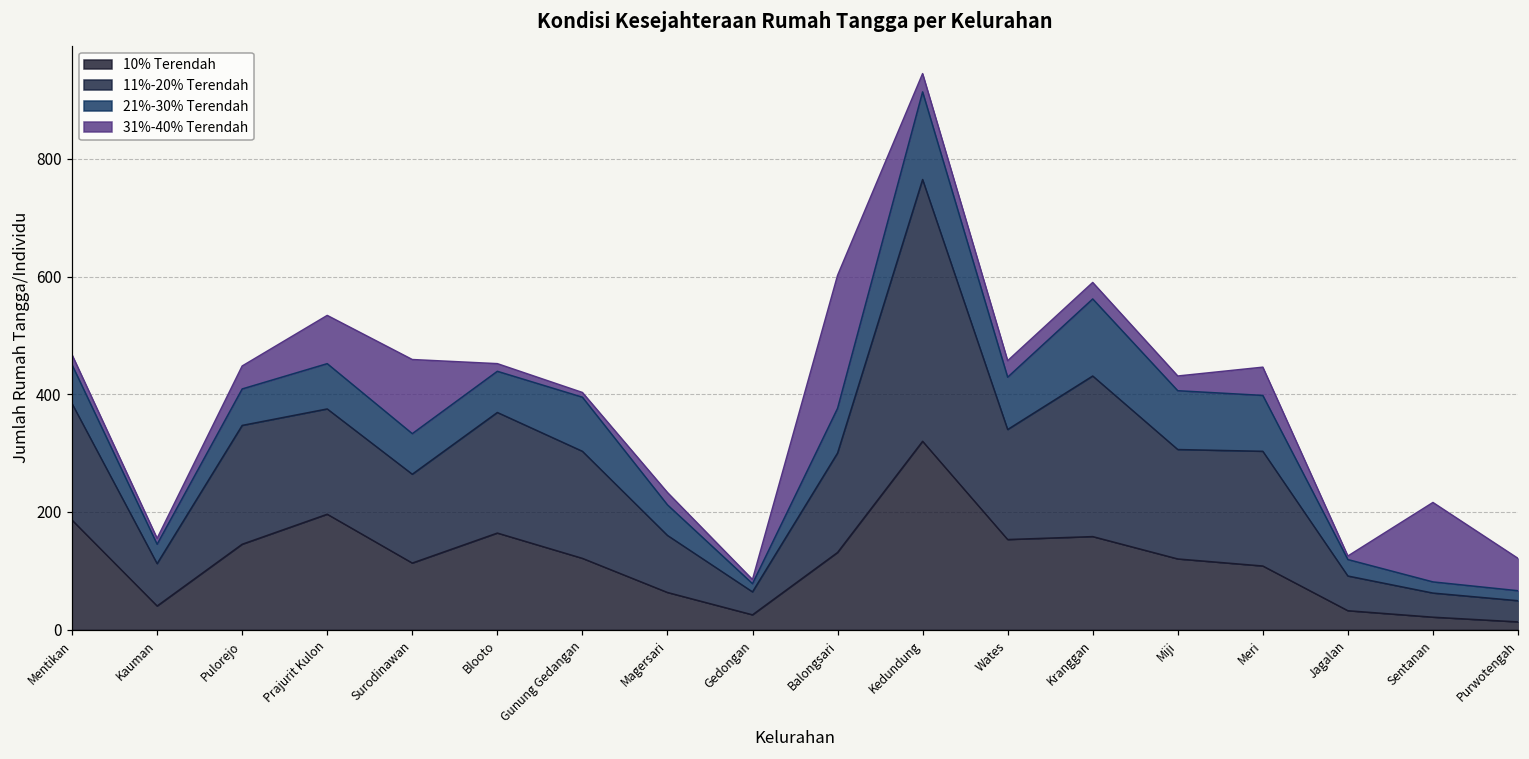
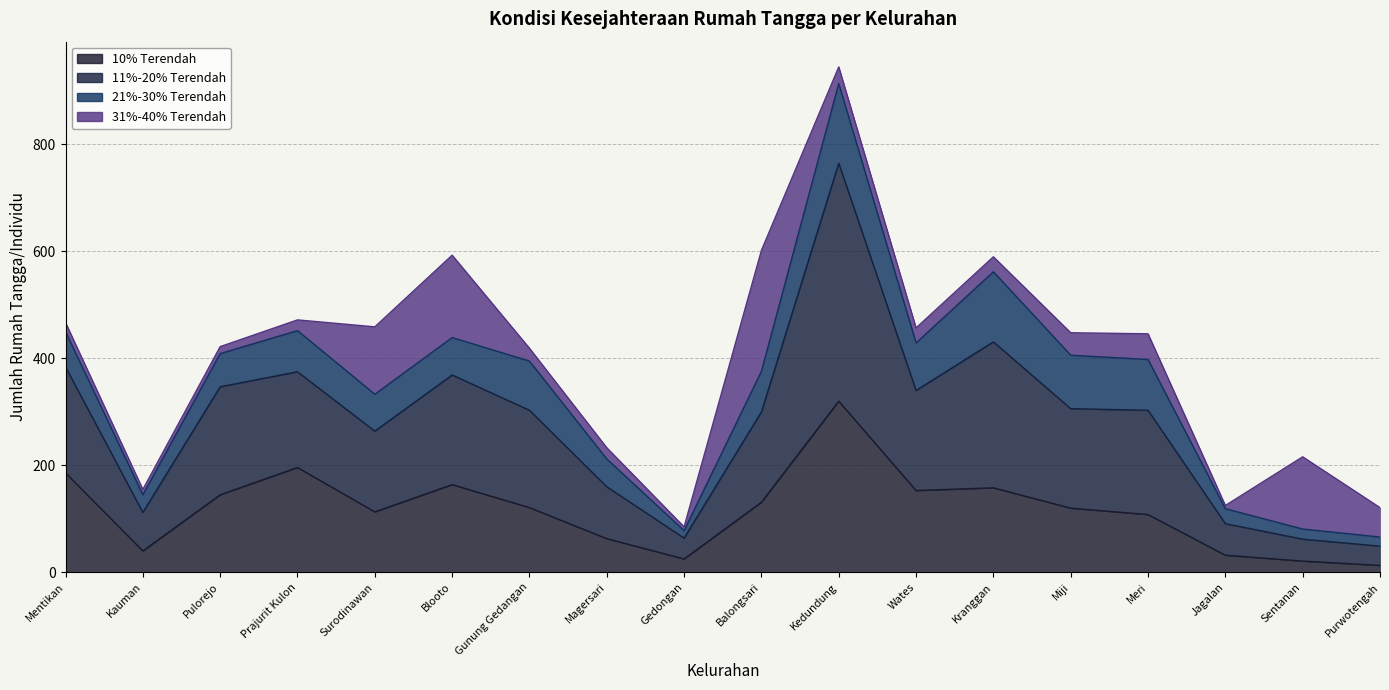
31%-40% Terendah, Pulorejo: 40 -> 10
31%-40% Terendah, Prajurit Kulon: 80 -> 20
31%-40% Terendah, Blooto: 10 -> 150
31%-40% Terendah, Gunung Gedangan: 10 -> 20
31%-40% Terendah, Miji: 30 -> 40
